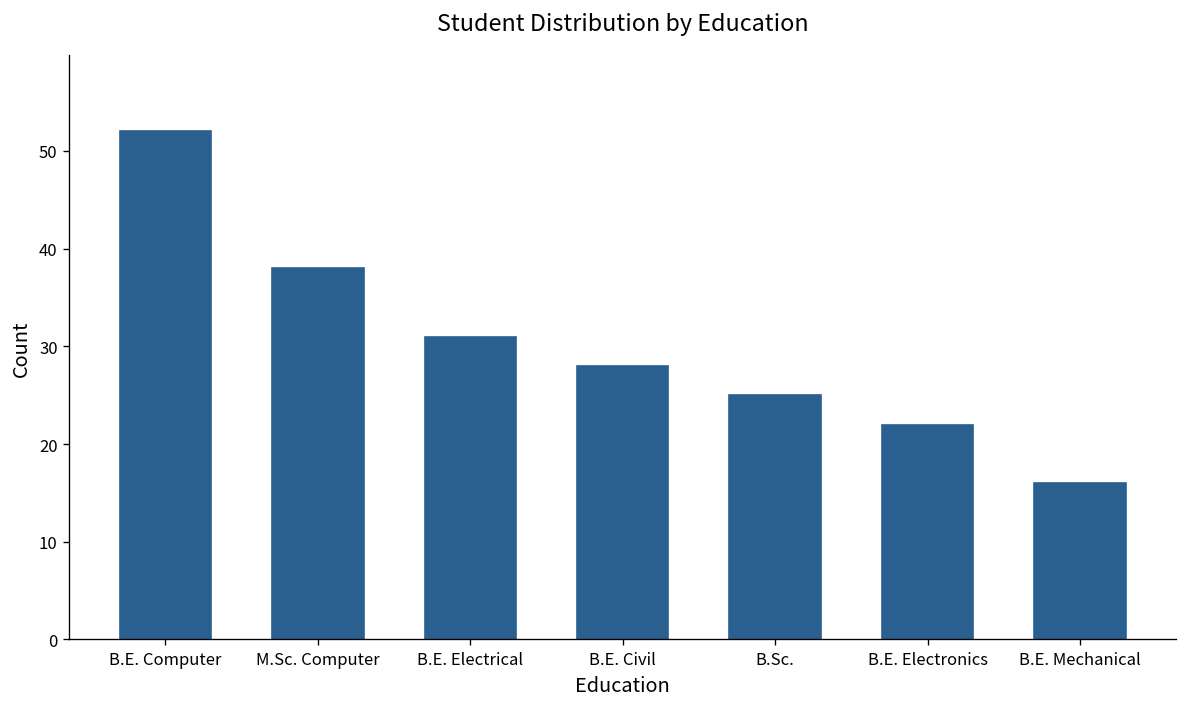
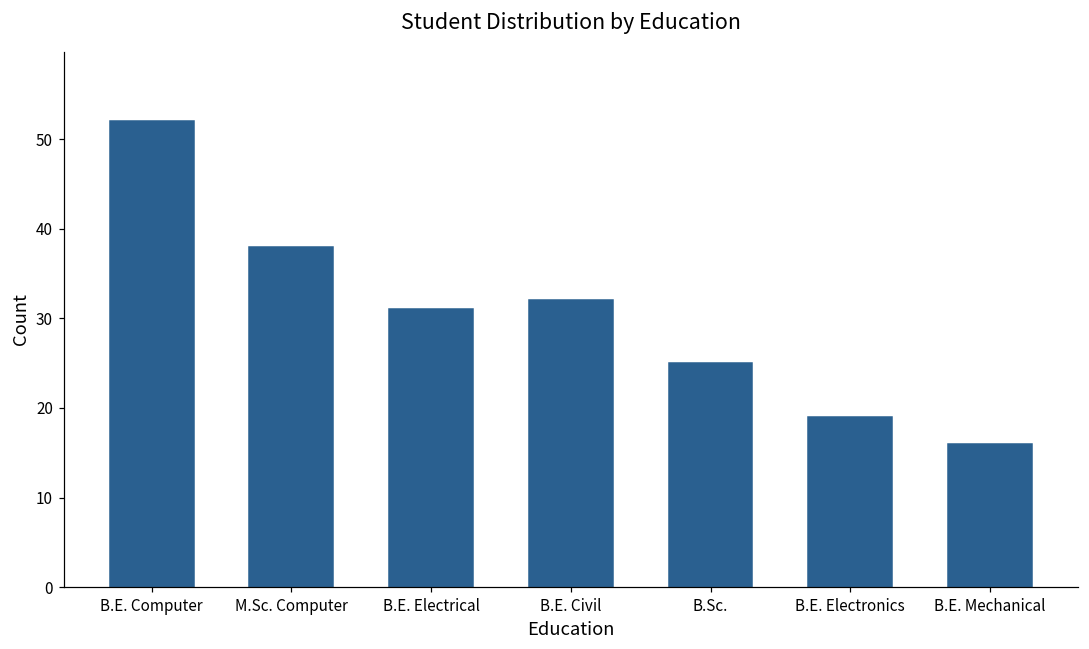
B.E. Civil: 28 -> 32
B.E. Electronics: 22 -> 19
